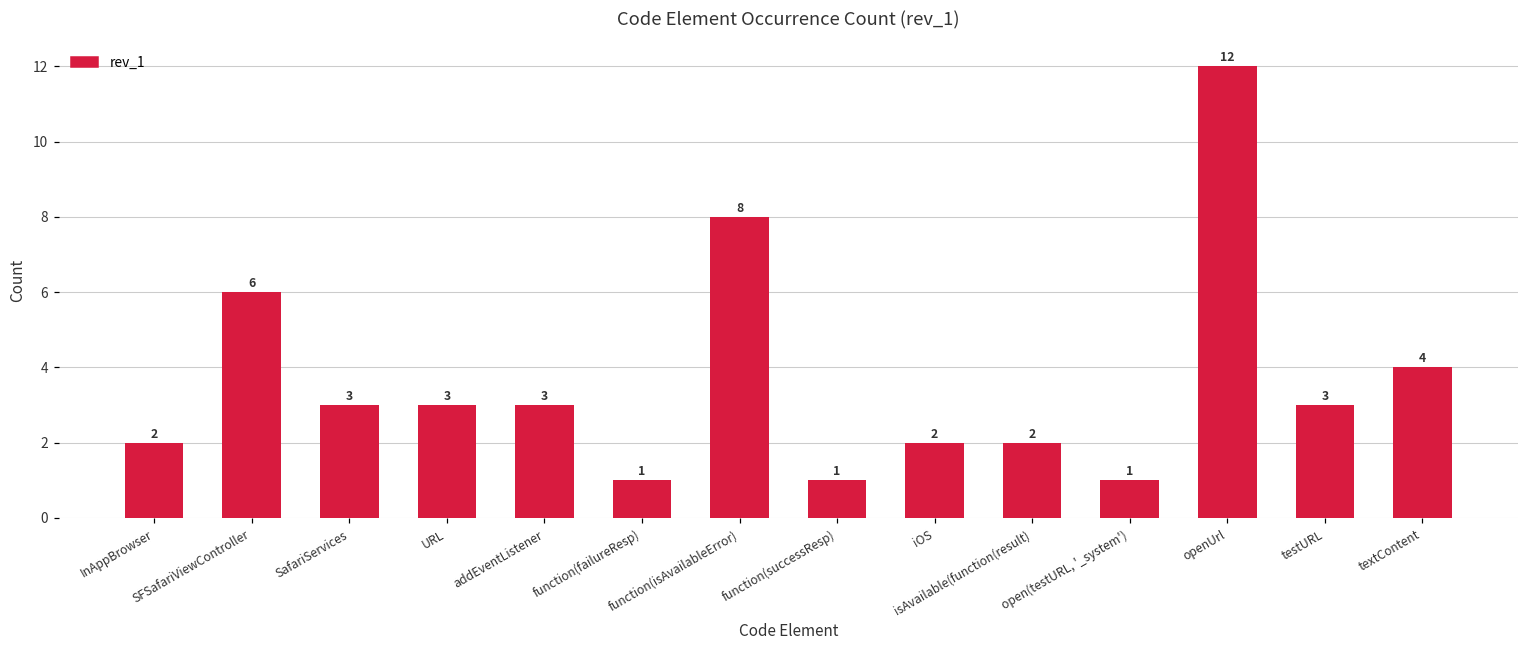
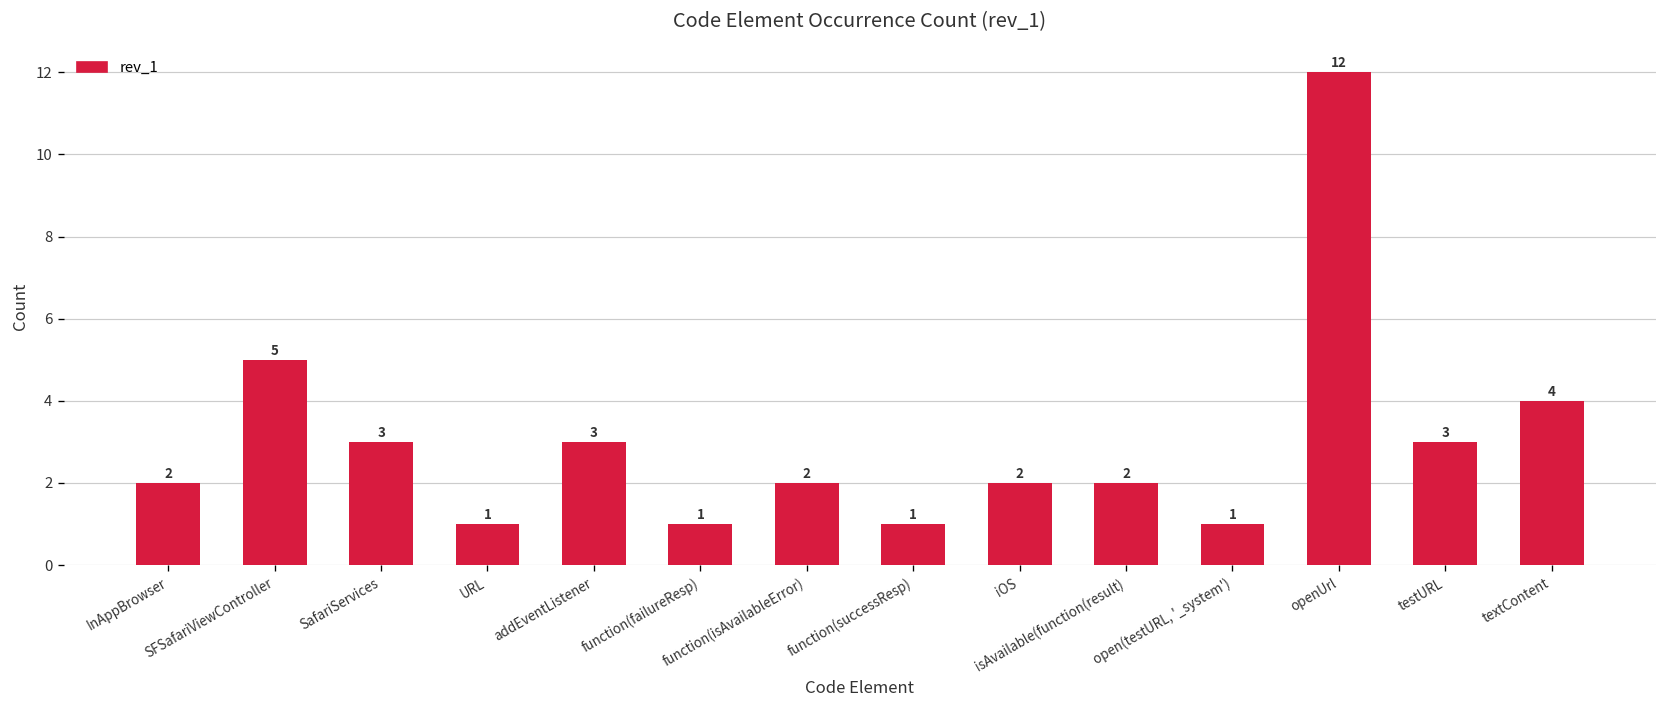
SFSafariViewController: 6 -> 5
URL: 3 -> 1
function(isAvailableError): 8 -> 2
